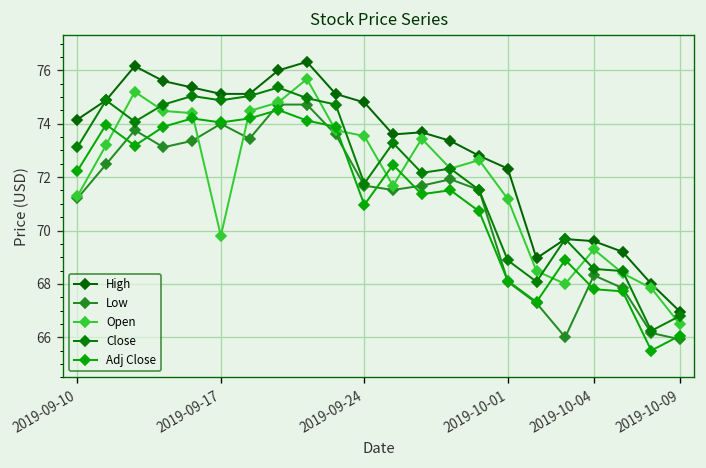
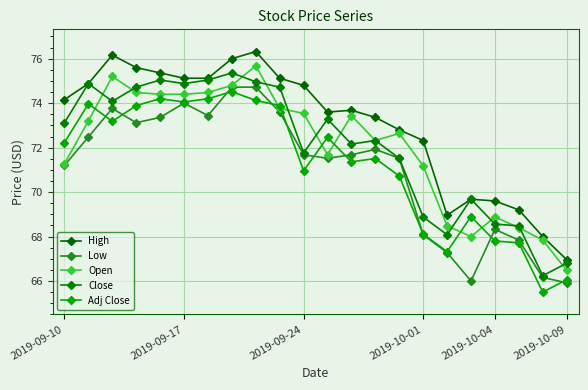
Open, 2019-09-17: 69.8 -> 74.4
Open, 2019-10-04: 69.3 -> 68.9
